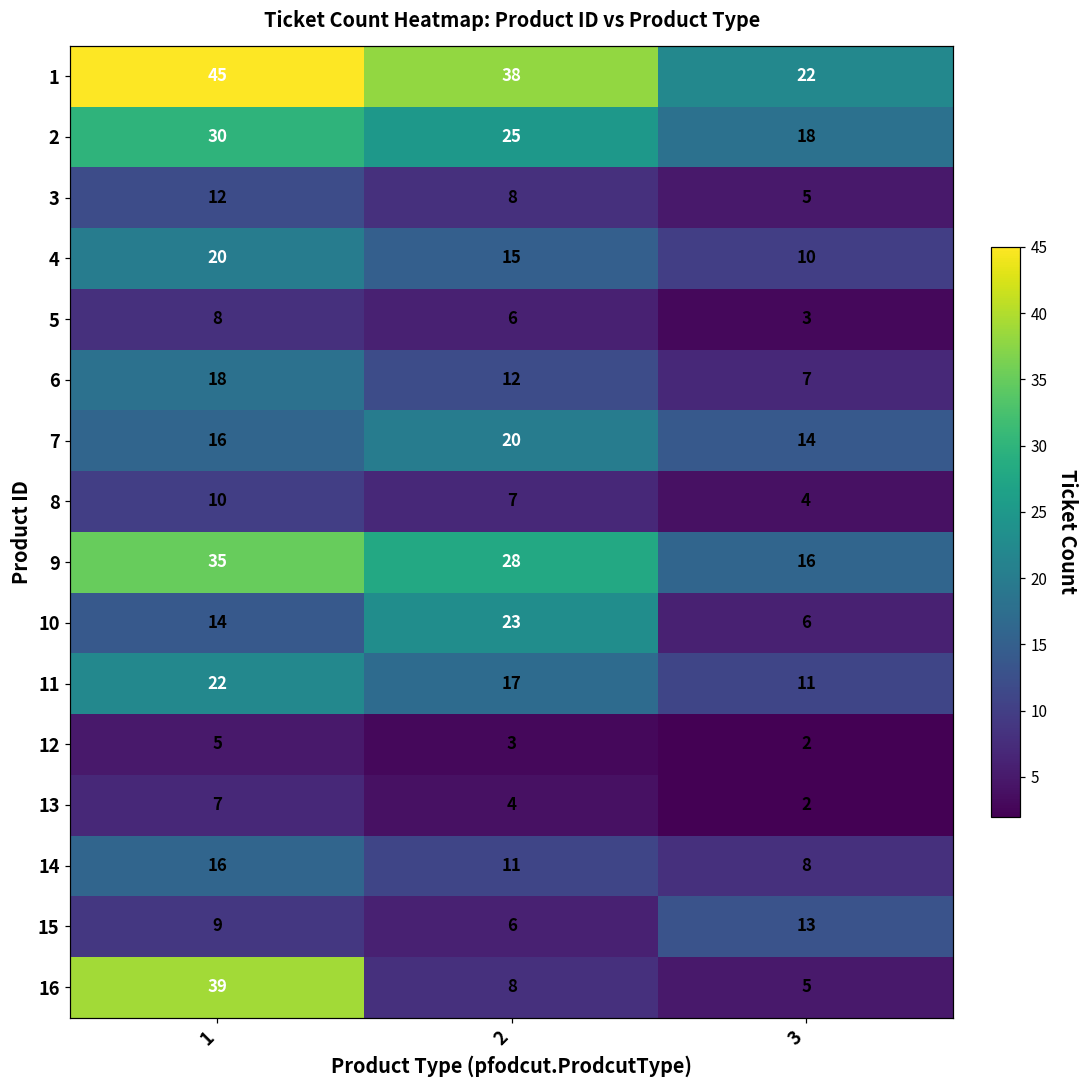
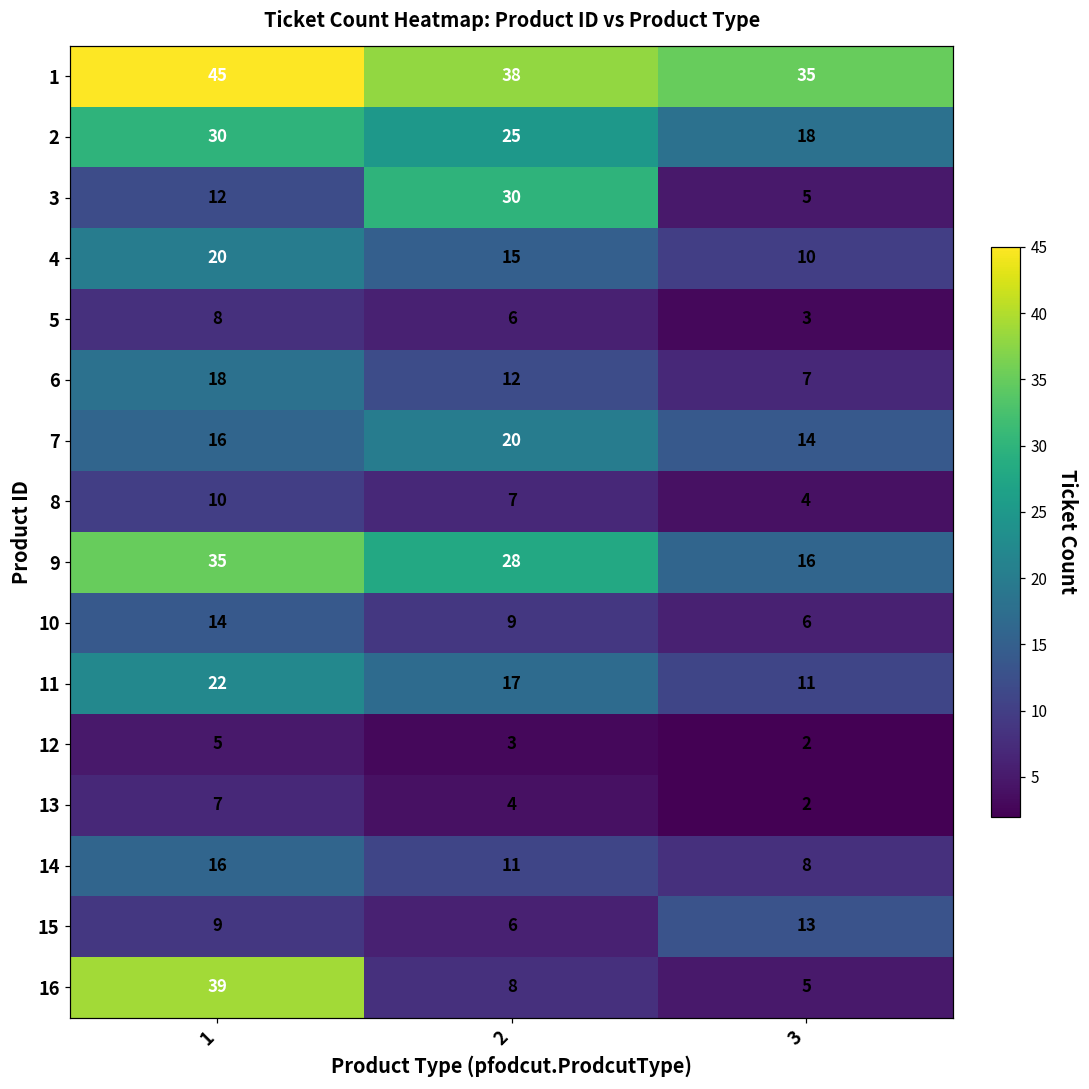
1, 3: 22 -> 35
3, 2: 8 -> 30
10, 2: 23 -> 9
